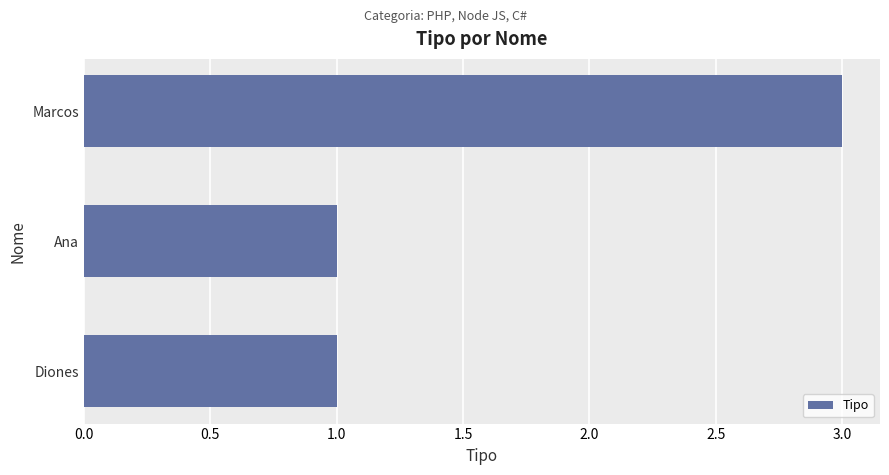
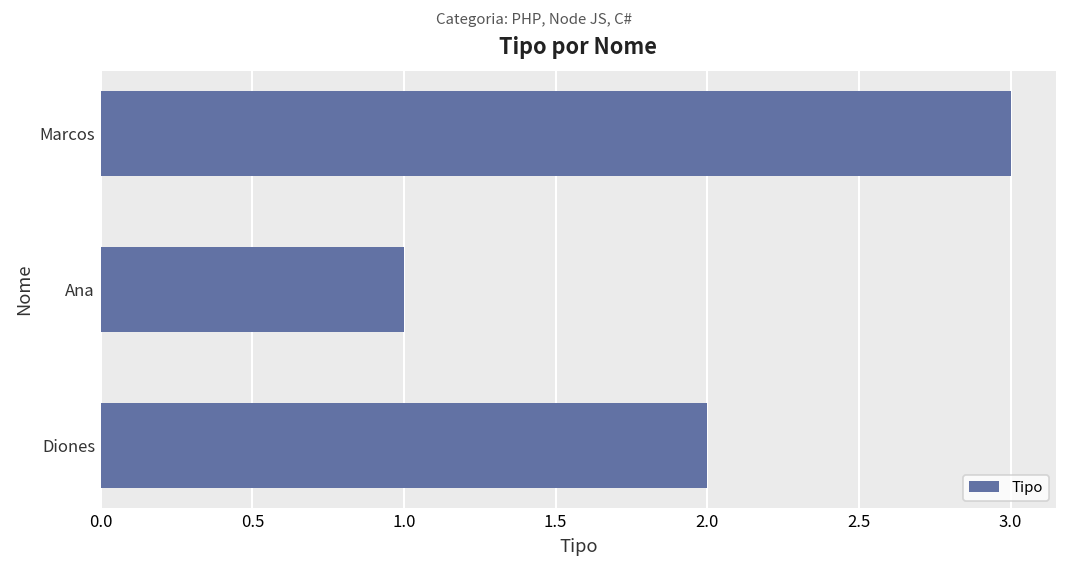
Diones: 1 -> 2
